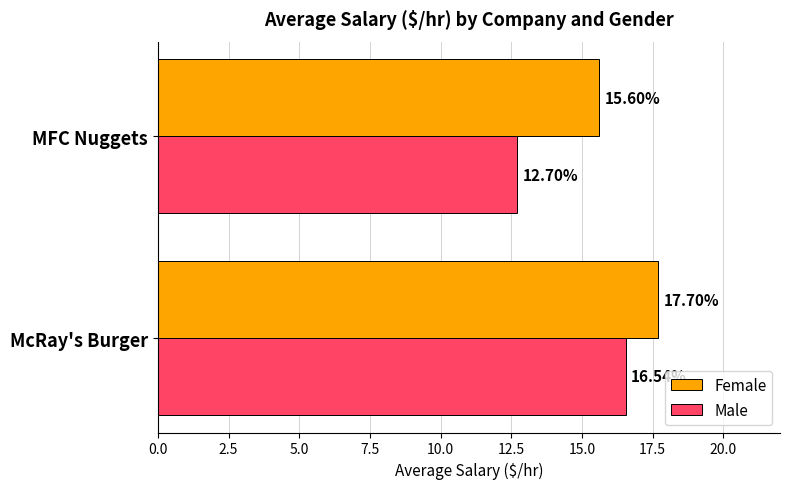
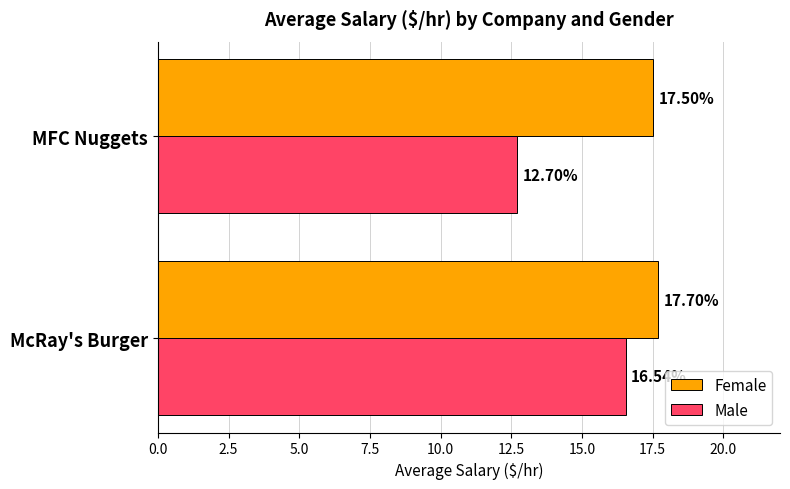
Female, MFC Nuggets: 15.60% -> 17.50%
